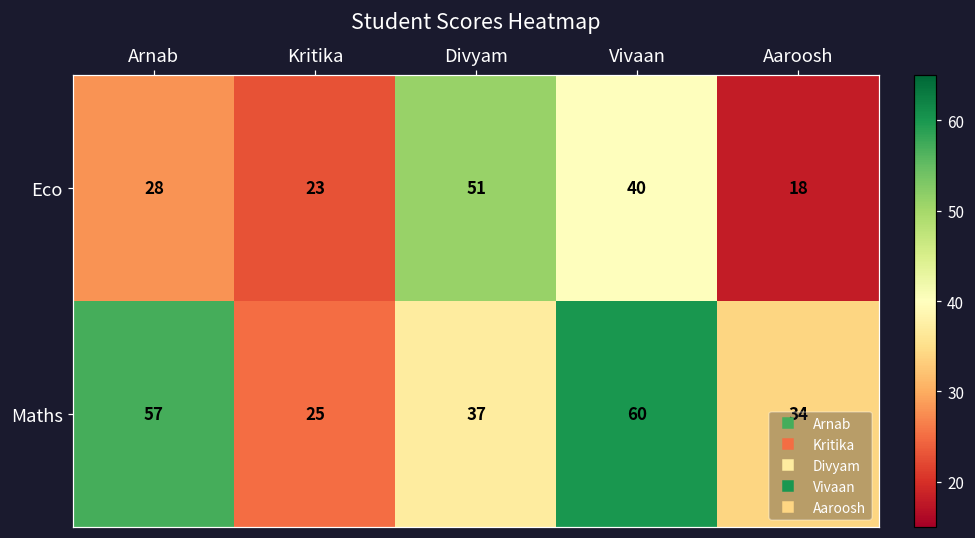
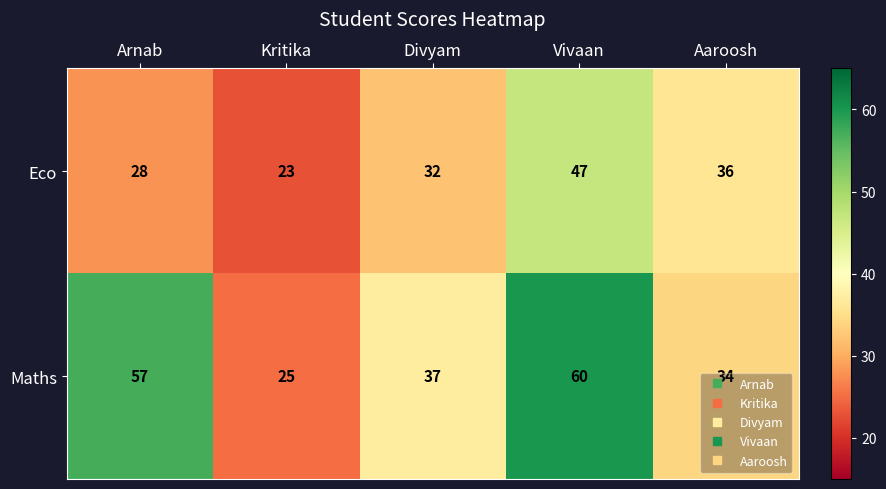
Eco, Divyam: 51 -> 32
Eco, Vivaan: 40 -> 47
Eco, Aaroosh: 18 -> 36
